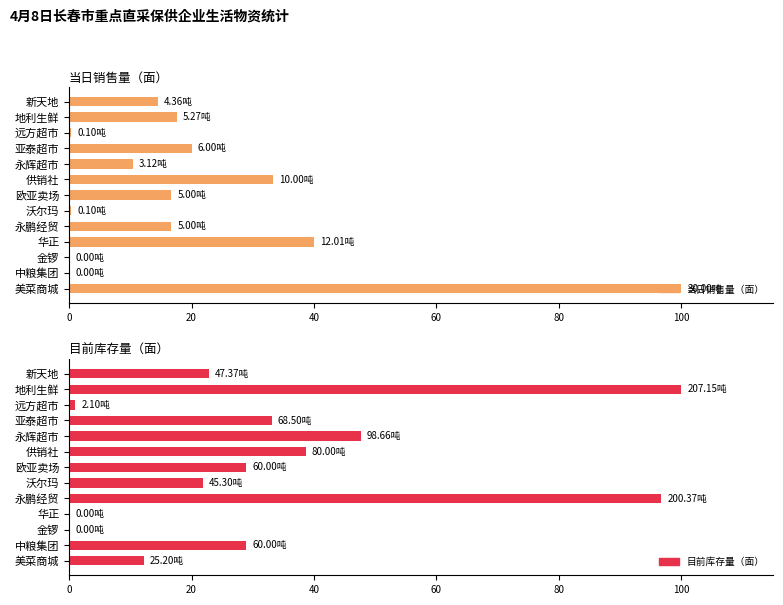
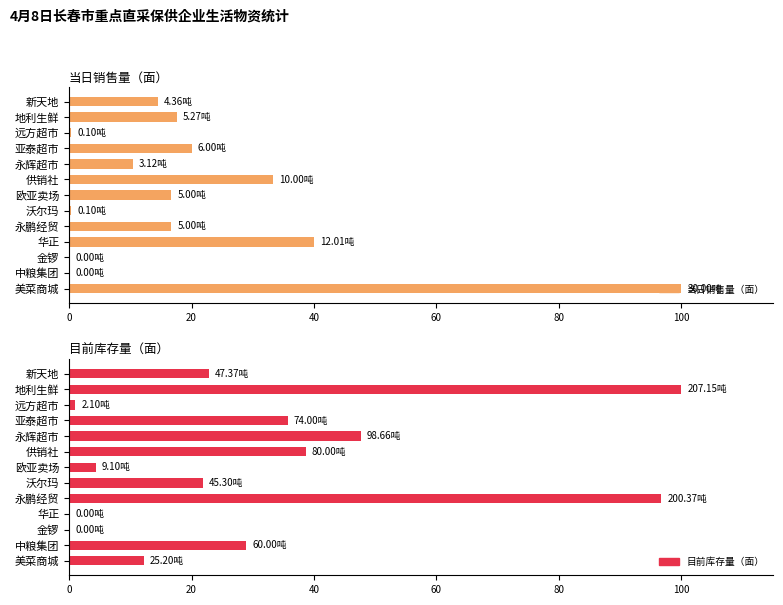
目前库存量（面）, 亚泰超市: 68.50吨 -> 74.00吨
目前库存量（面）, 欧亚卖场: 60.00吨 -> 9.10吨
